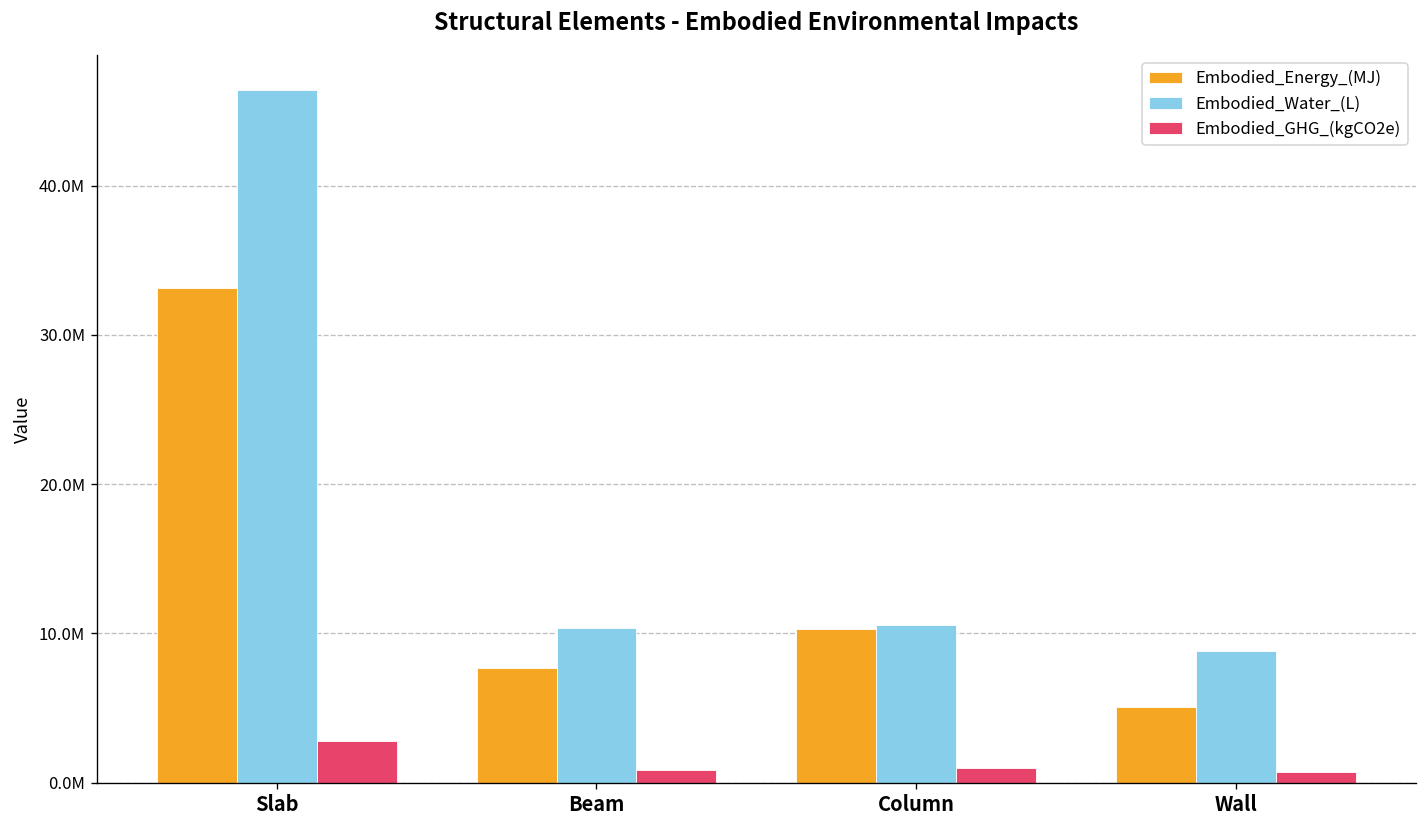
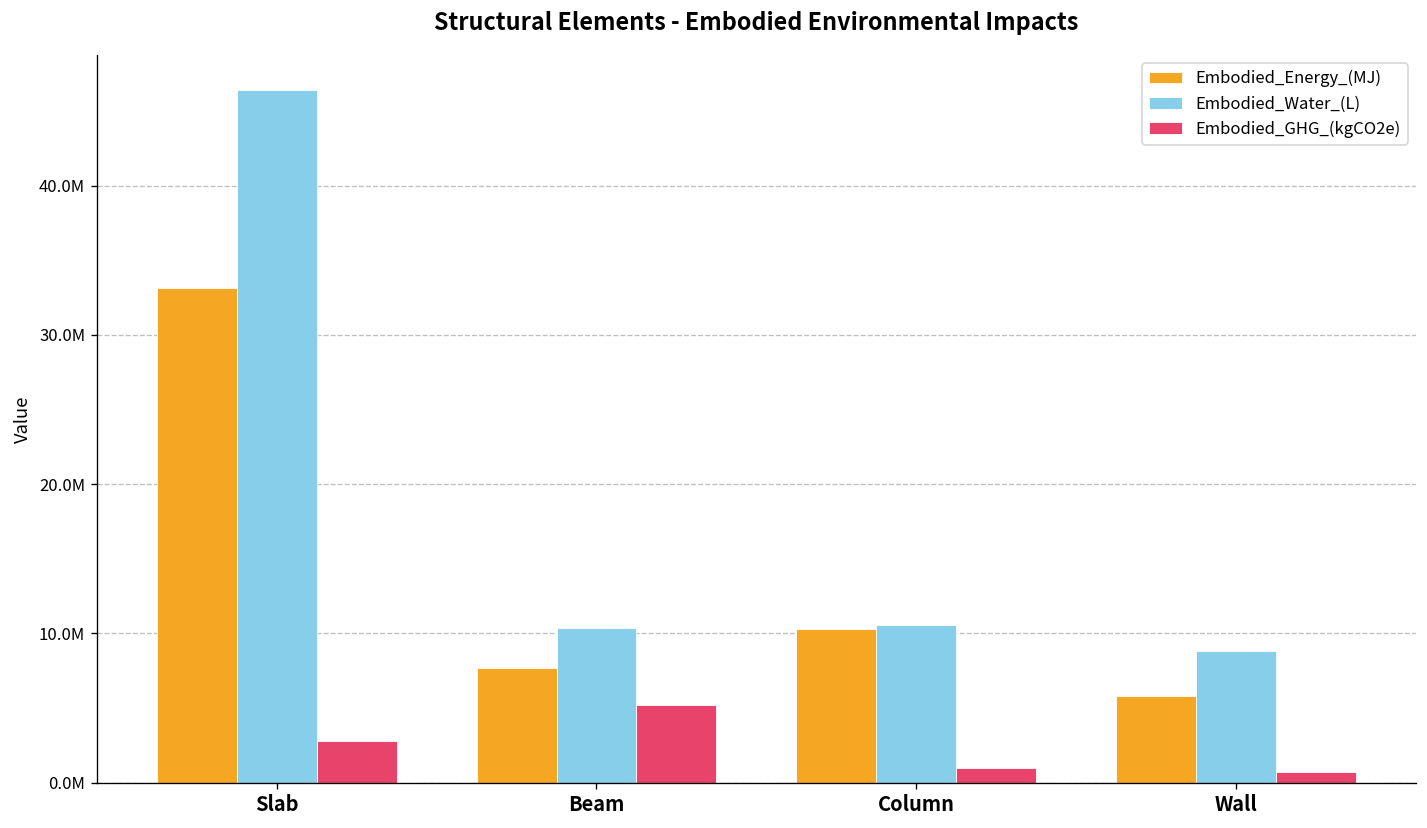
Embodied_GHG_(kgCO2e), Beam: 900000 -> 5200000
Embodied_Energy_(MJ), Wall: 5100000 -> 5800000
